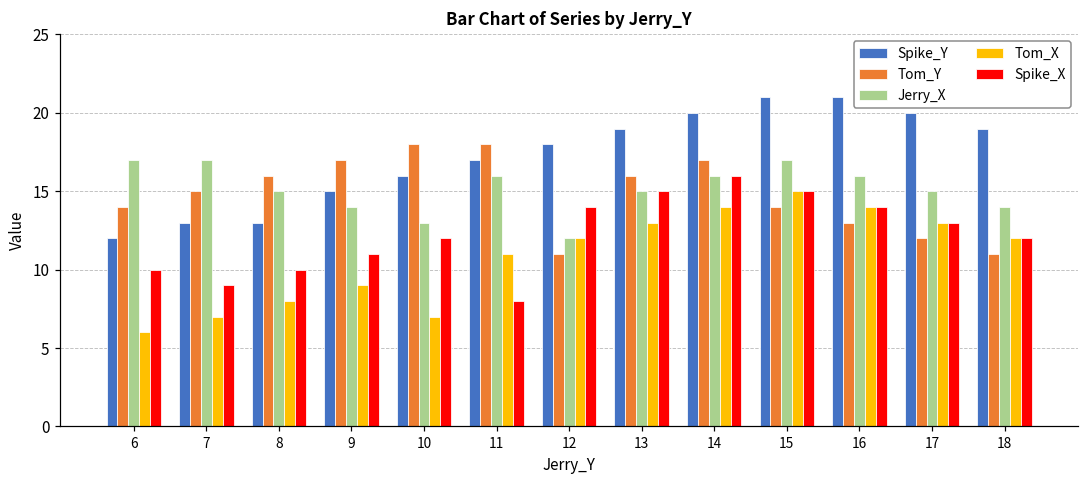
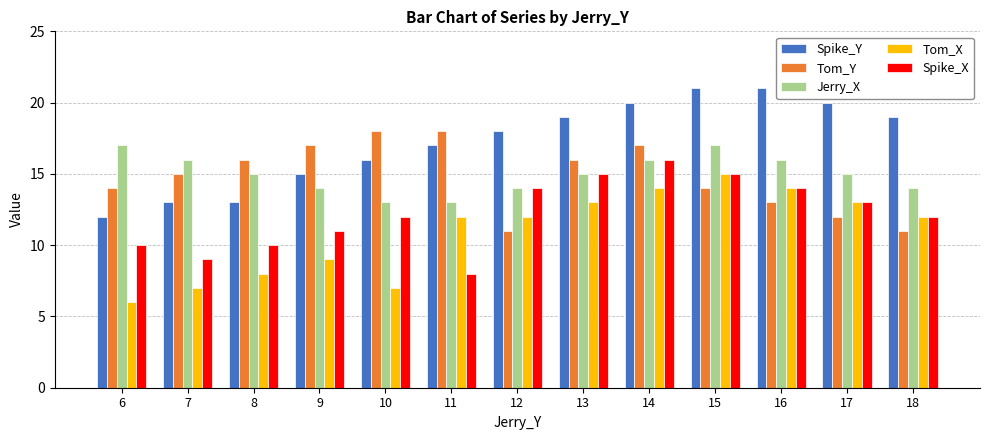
Jerry_X, 7: 17 -> 16
Jerry_X, 11: 16 -> 13
Tom_X, 11: 11 -> 12
Jerry_X, 12: 12 -> 14
